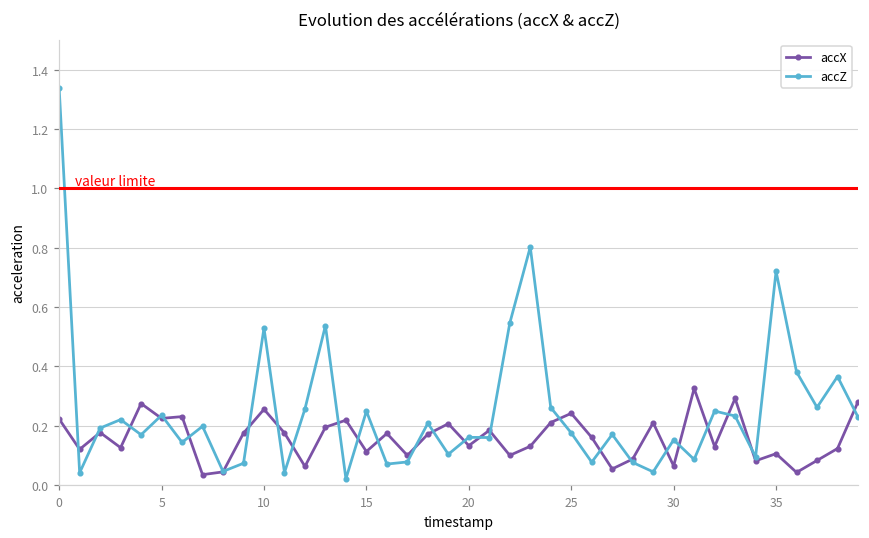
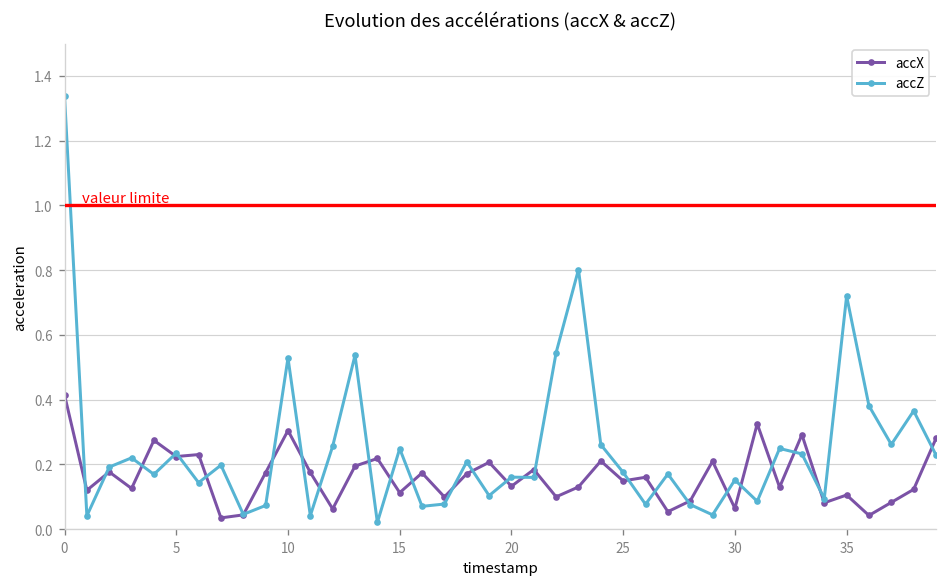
accX, 0: 0.22 -> 0.41
accX, 10: 0.25 -> 0.30
accX, 25: 0.24 -> 0.15
